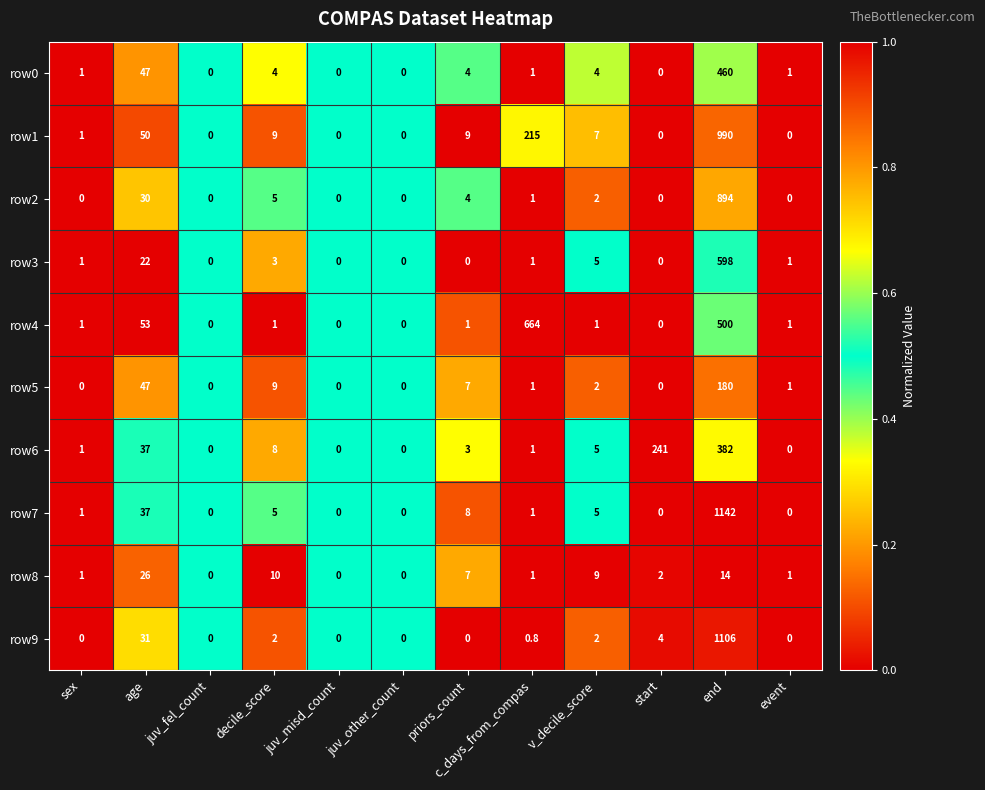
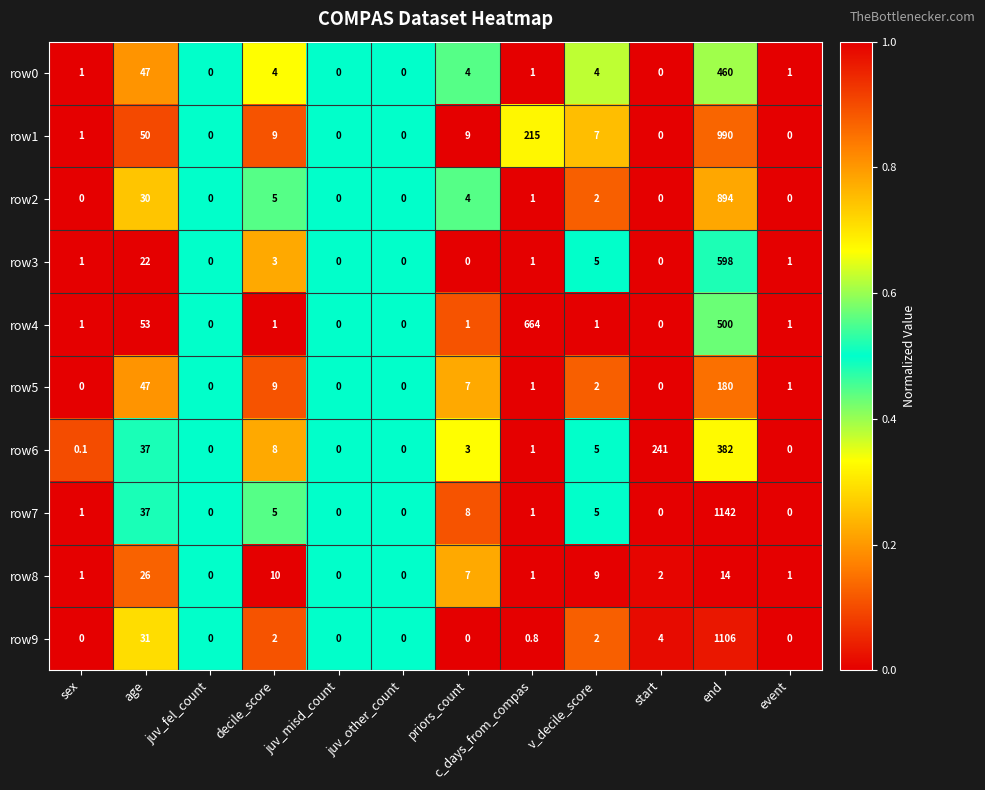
row6, sex: 1 -> 0.1
